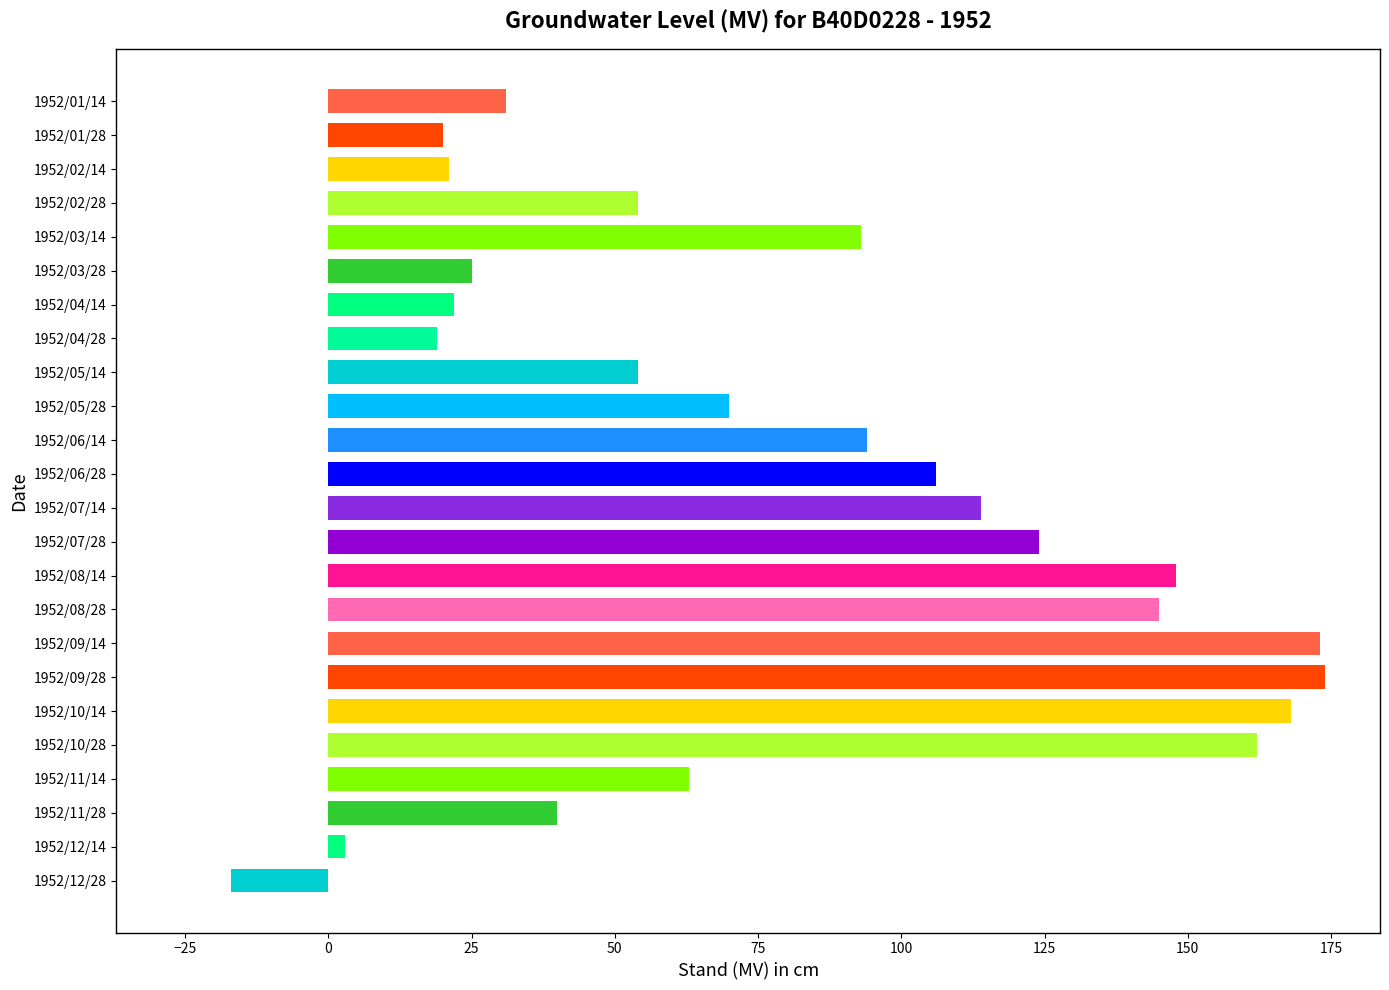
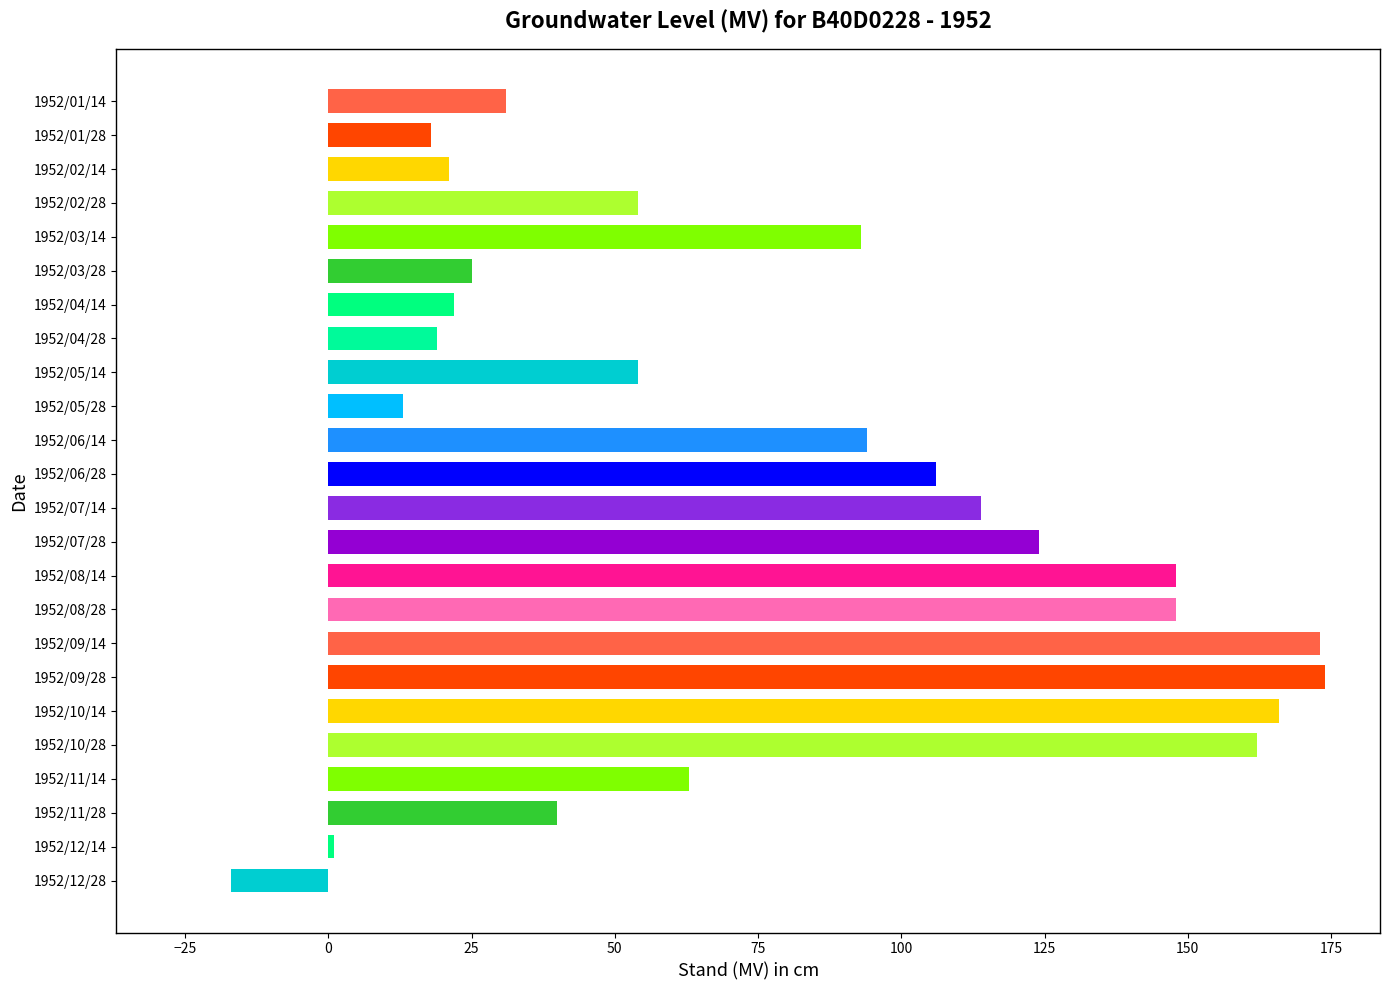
1952/01/28: 20 -> 18
1952/05/28: 70 -> 13
1952/08/28: 145 -> 148
1952/10/14: 168 -> 166
1952/12/14: 3 -> 1
